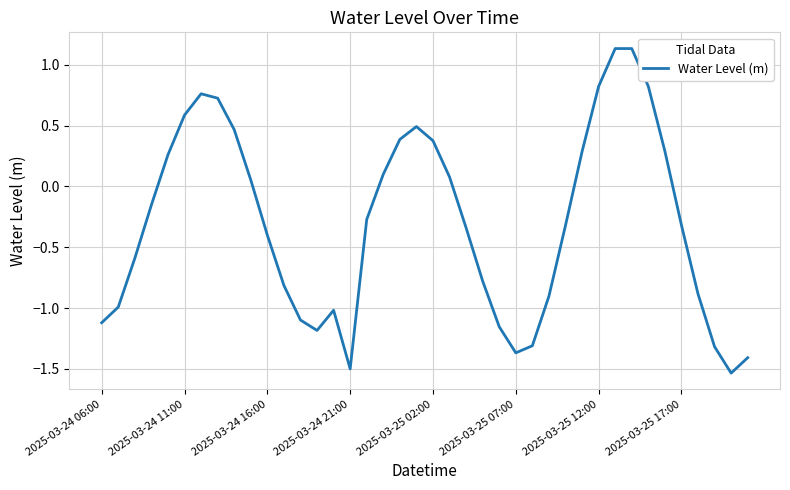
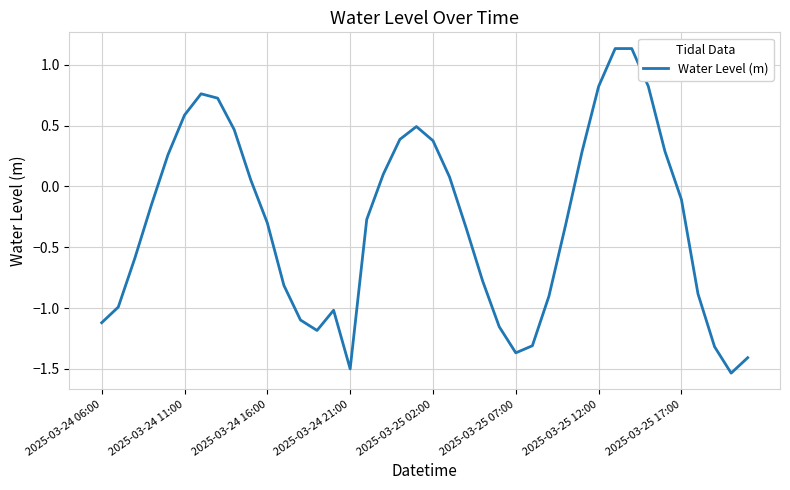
2025-03-24 16:00: -0.40 -> -0.30
2025-03-25 17:00: -0.32 -> -0.11
